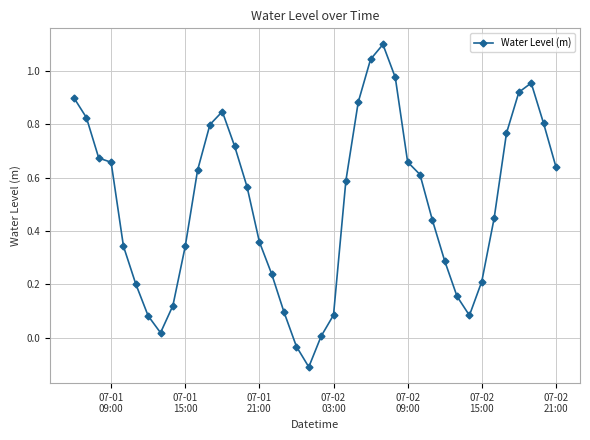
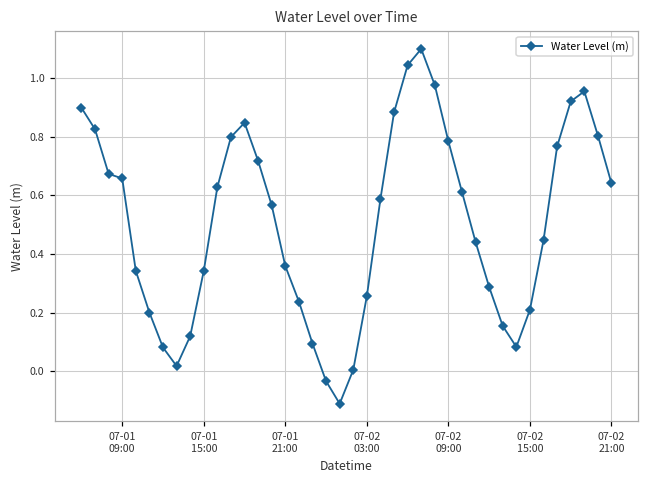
07-02 03:00: 0.08 -> 0.26
07-02 09:00: 0.66 -> 0.78
